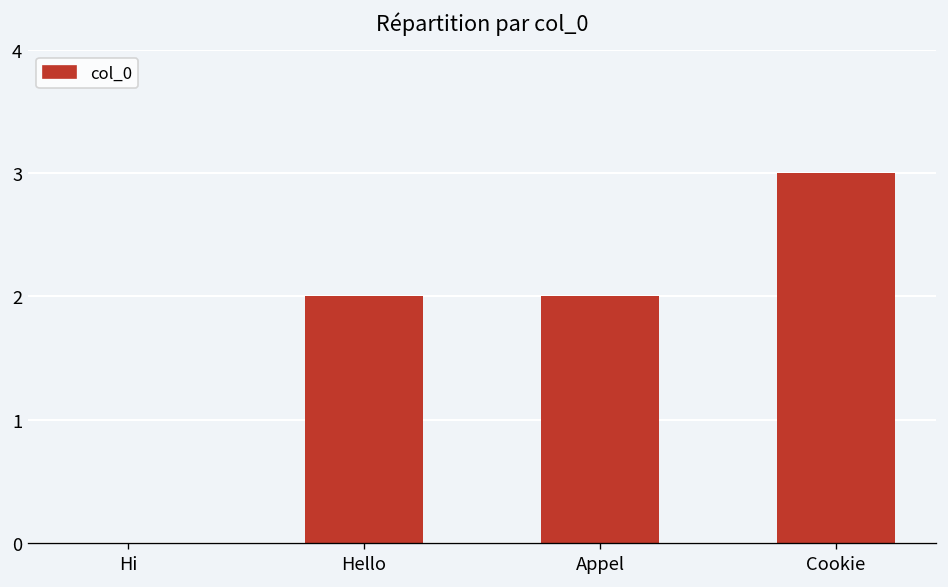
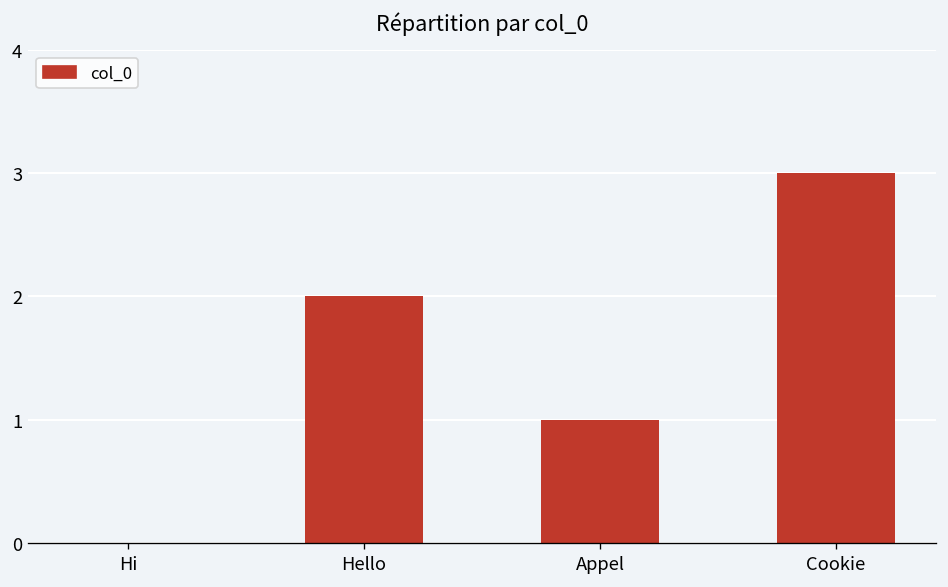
Appel: 2 -> 1
